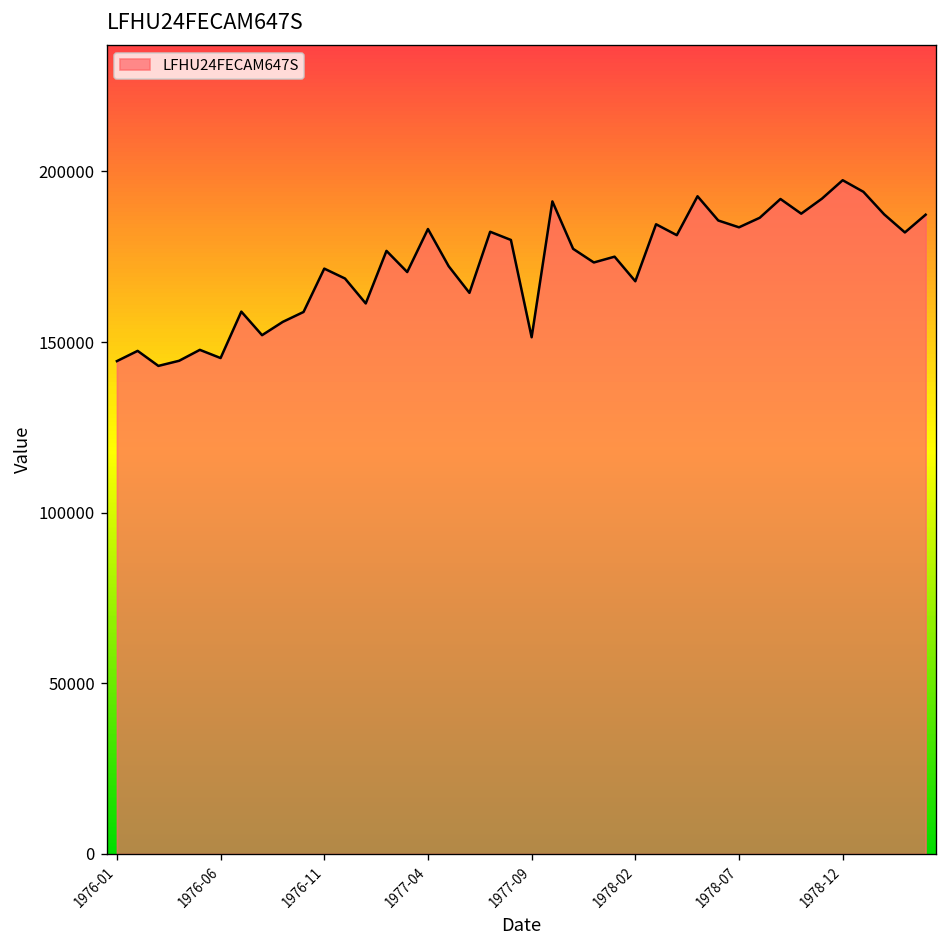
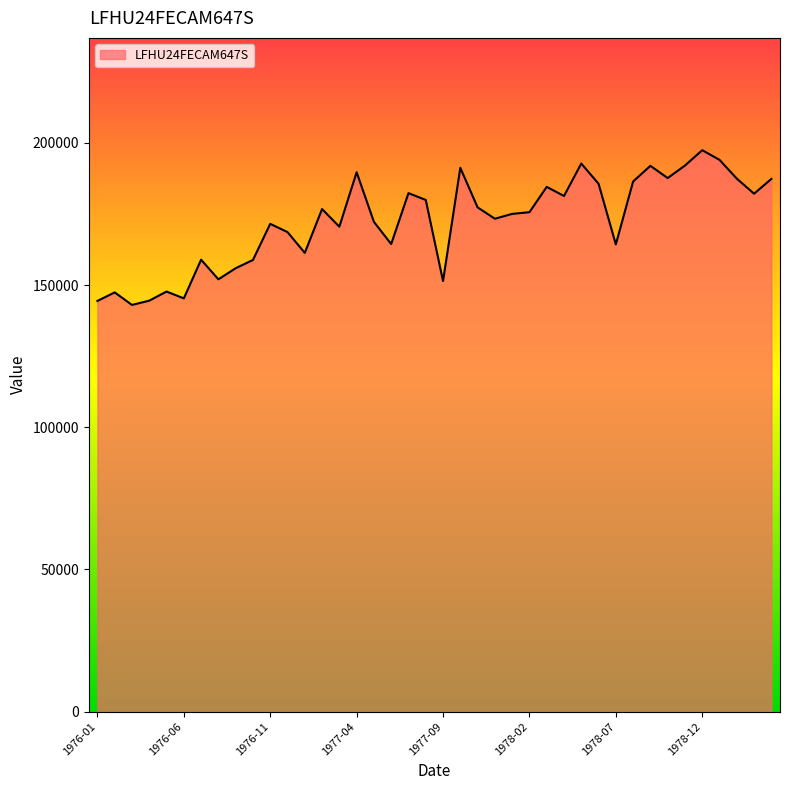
1977-04: 183000 -> 190000
1978-02: 168000 -> 176000
1978-07: 184000 -> 164000
